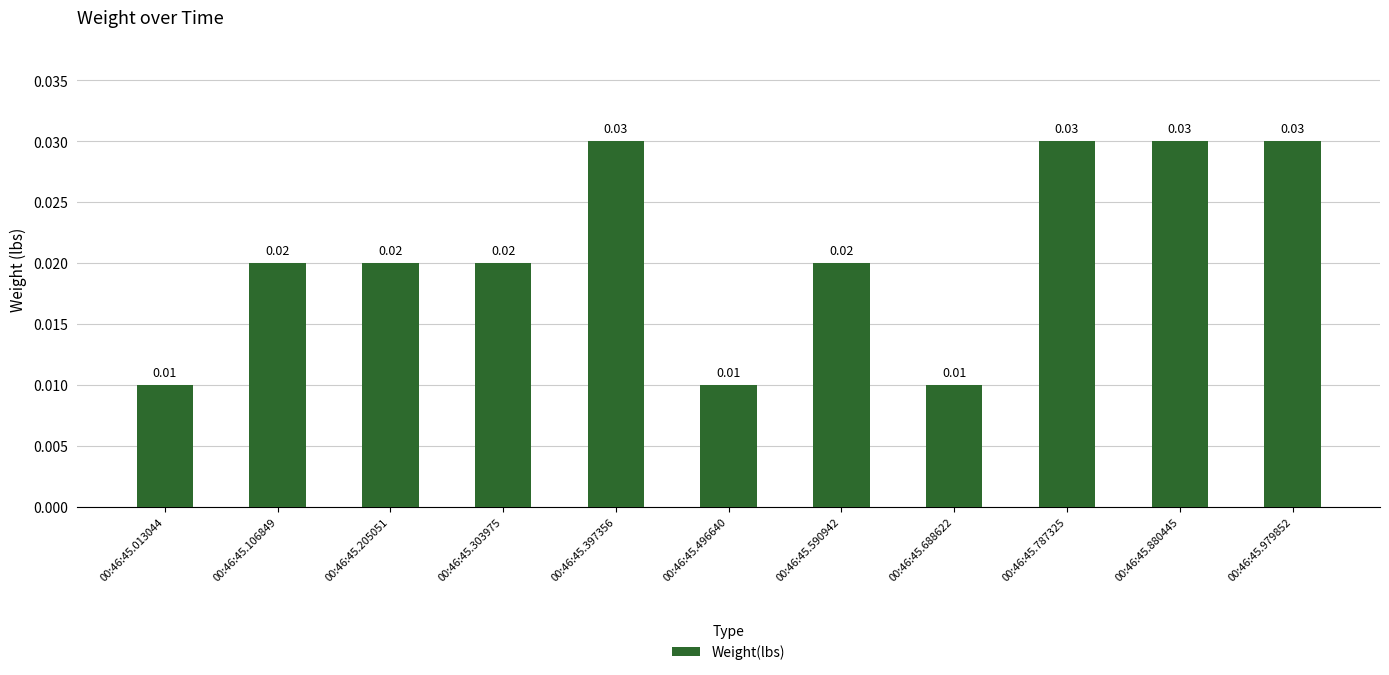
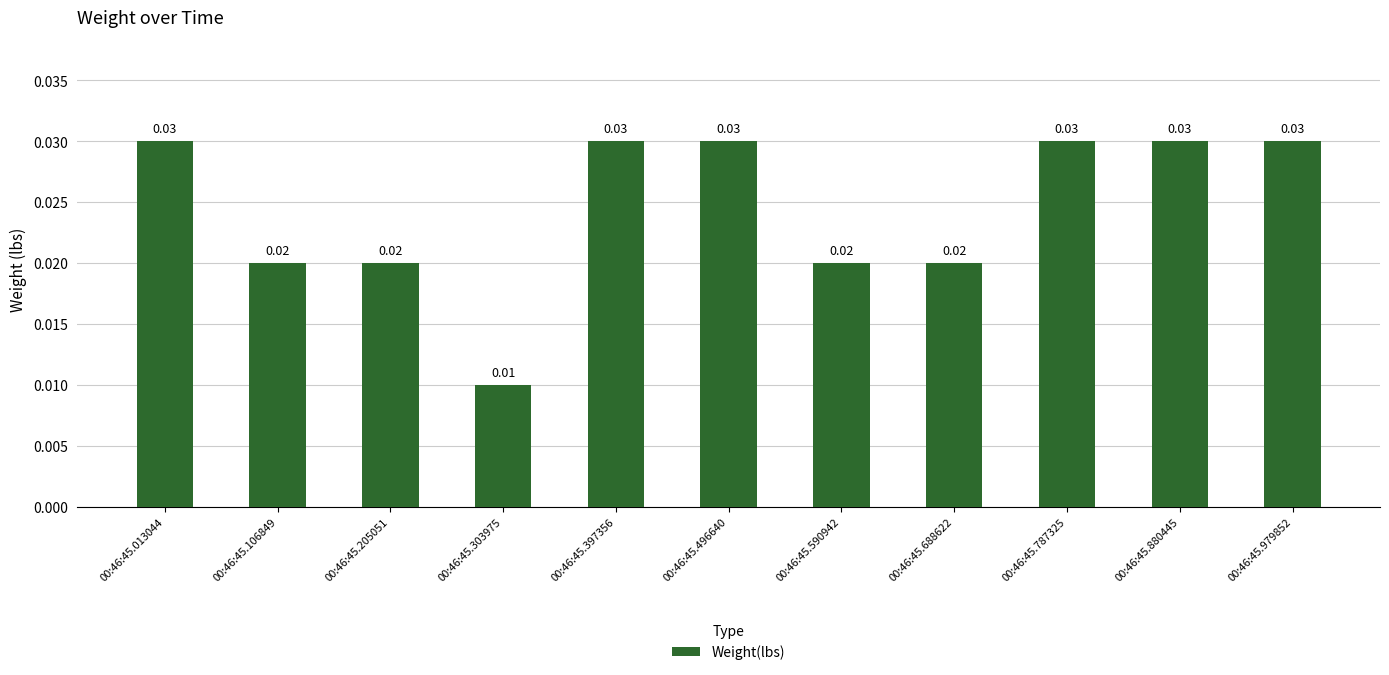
00:46:45.013044: 0.01 -> 0.03
00:46:45.303975: 0.02 -> 0.01
00:46:45.496640: 0.01 -> 0.03
00:46:45.688622: 0.01 -> 0.02
